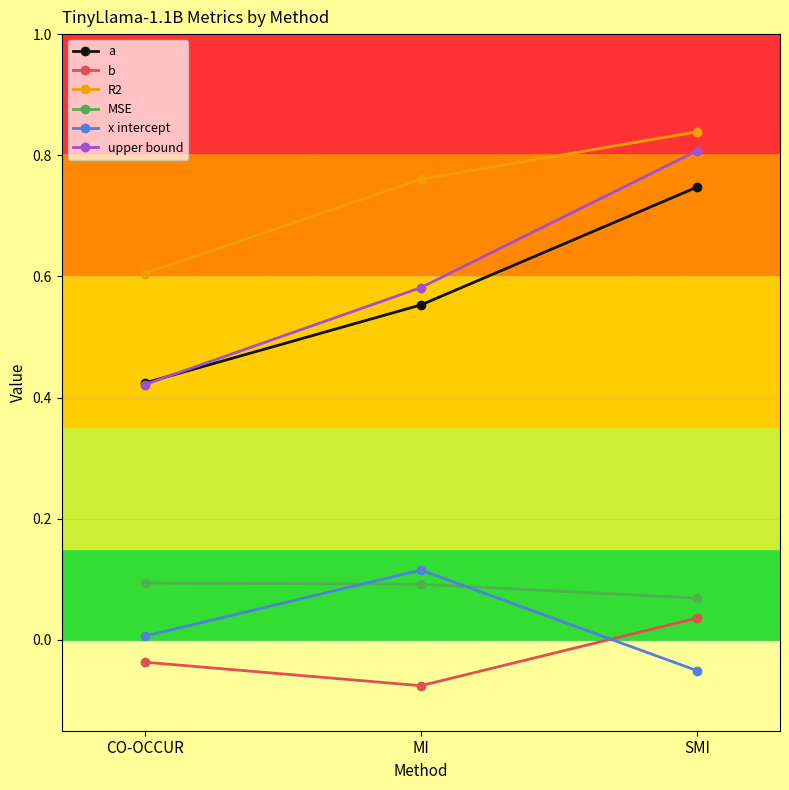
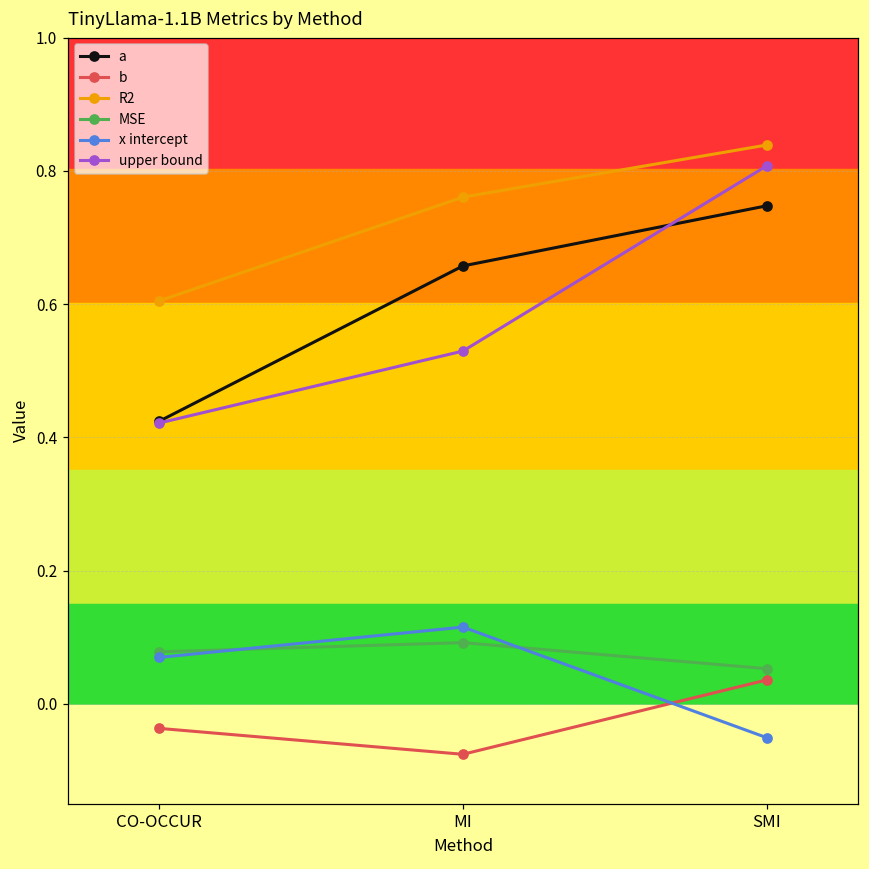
MSE, CO-OCCUR: 0.09 -> 0.08
x intercept, CO-OCCUR: 0.01 -> 0.07
a, MI: 0.55 -> 0.66
upper bound, MI: 0.58 -> 0.53
MSE, SMI: 0.07 -> 0.05
